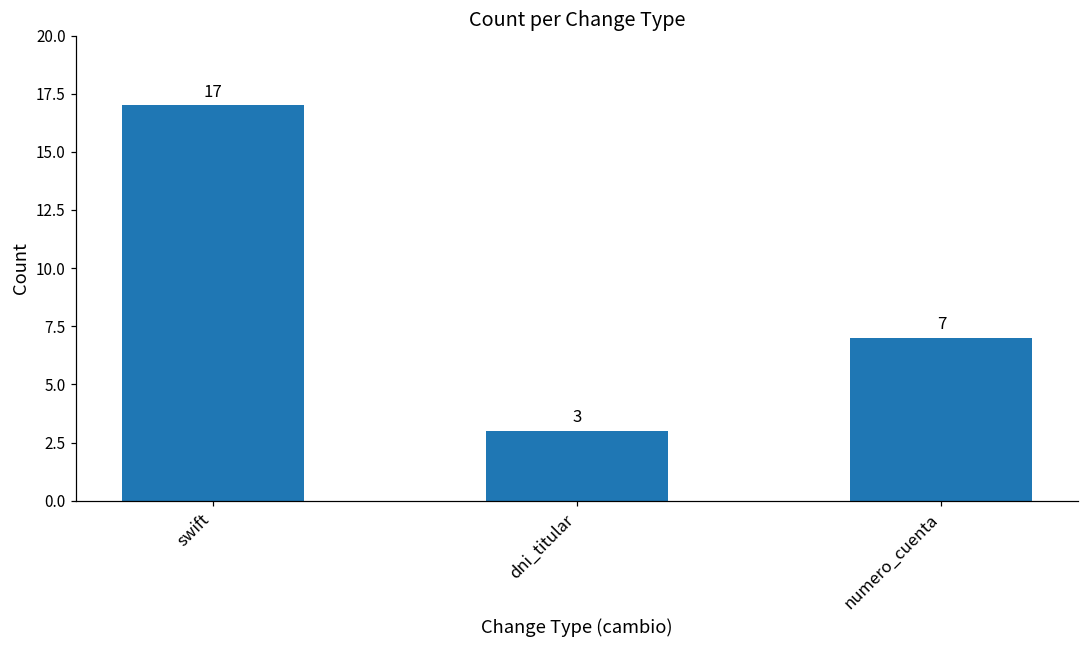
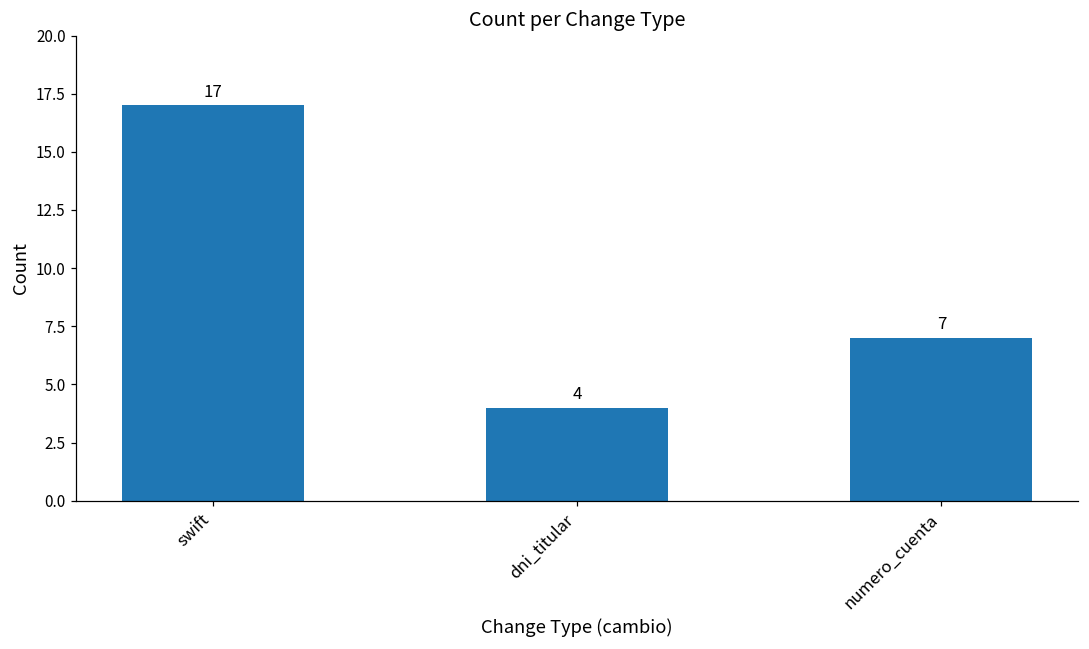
dni_titular: 3 -> 4
